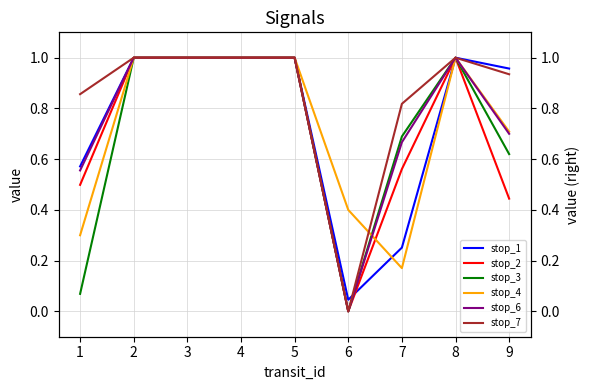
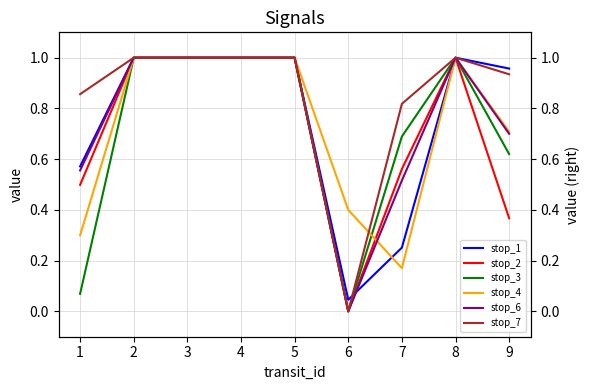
stop_6, 7: 0.67 -> 0.52
stop_2, 9: 0.44 -> 0.37
